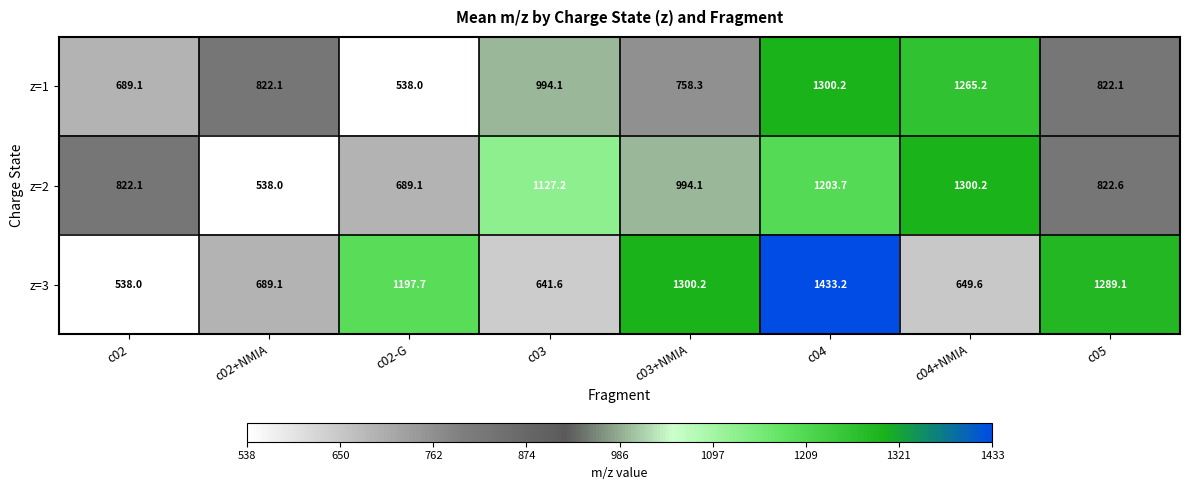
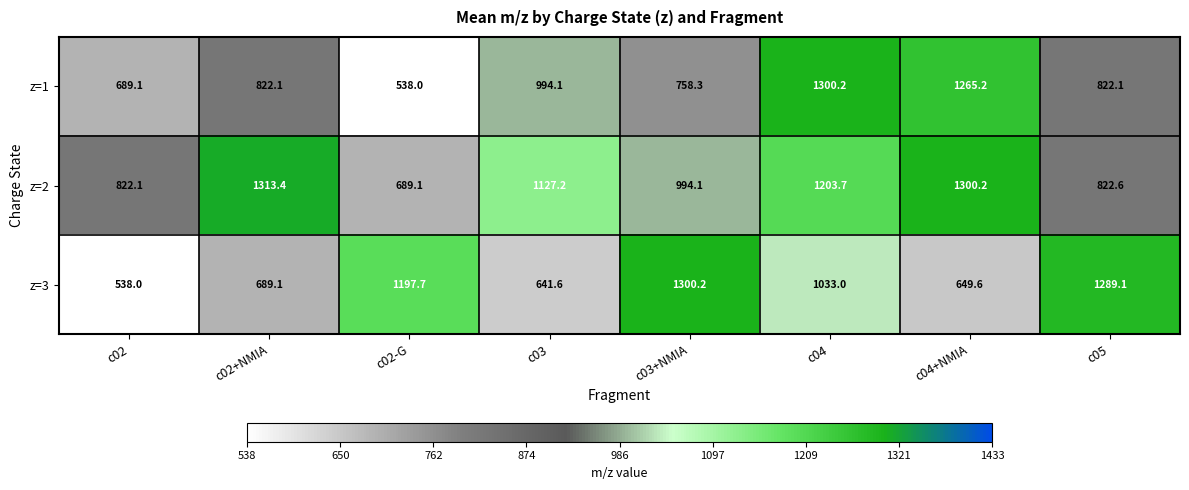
z=2, c02+NMIA: 538.0 -> 1313.4
z=3, c04: 1433.2 -> 1033.0
